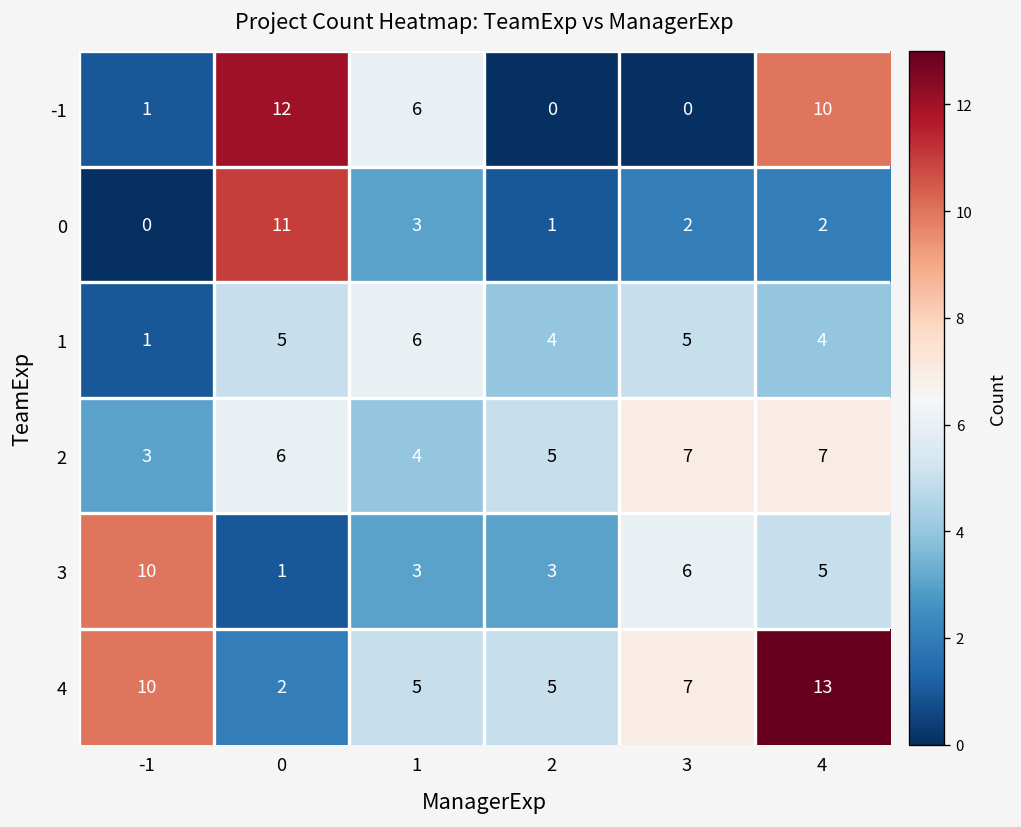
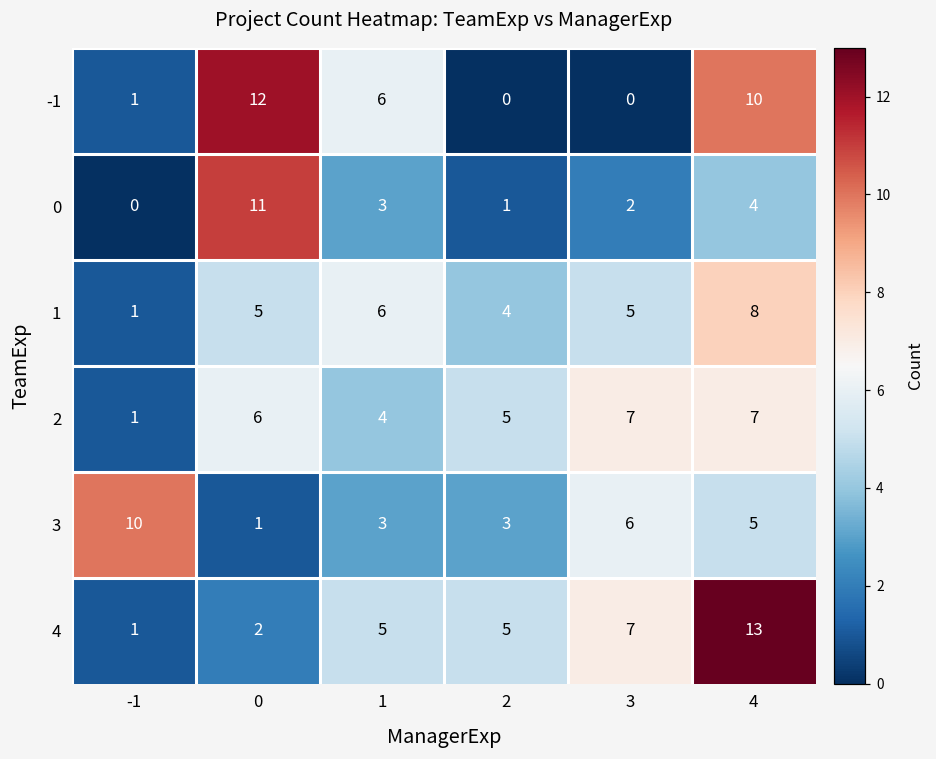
0, 4: 2 -> 4
1, 4: 4 -> 8
2, -1: 3 -> 1
4, -1: 10 -> 1
